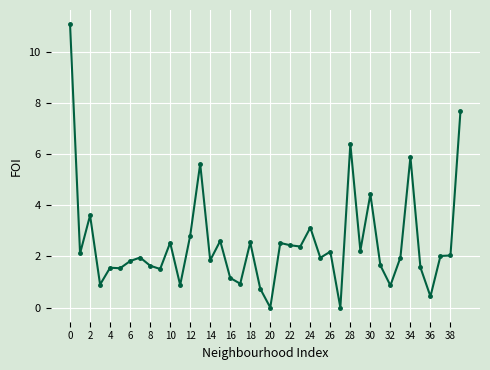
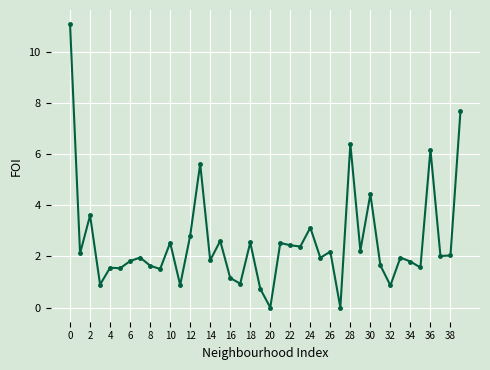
34: 5.9 -> 1.8
36: 0.4 -> 6.2
